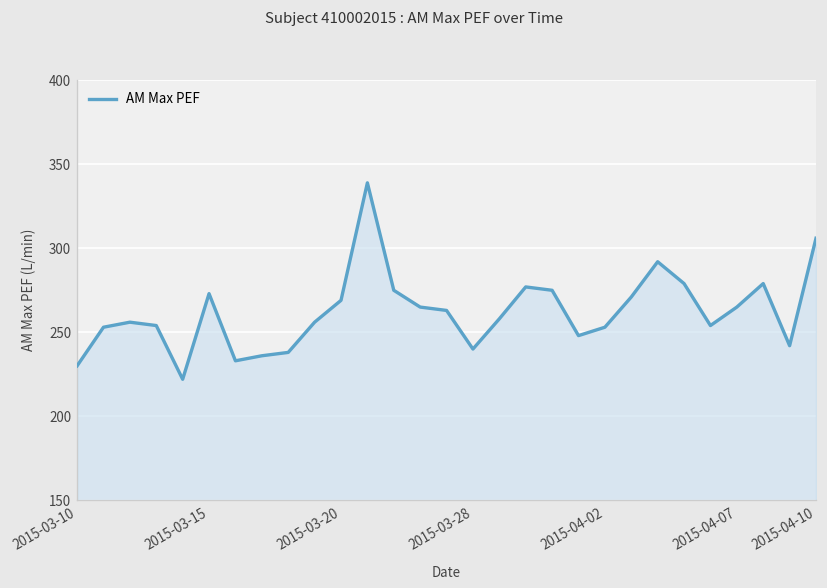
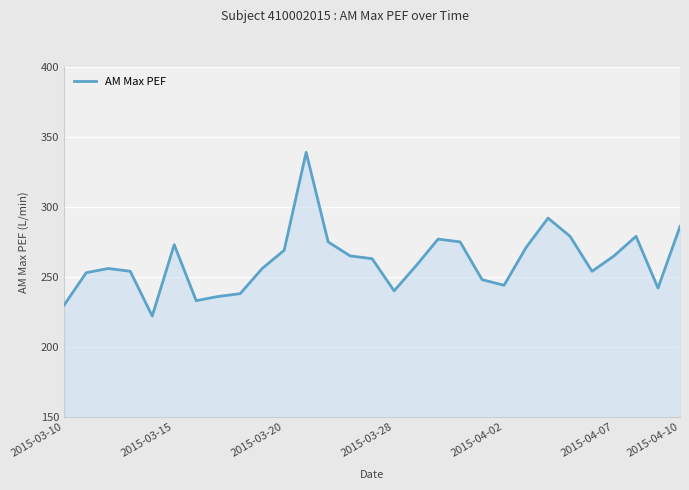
2015-04-02: 253 -> 244
2015-04-10: 306 -> 286
